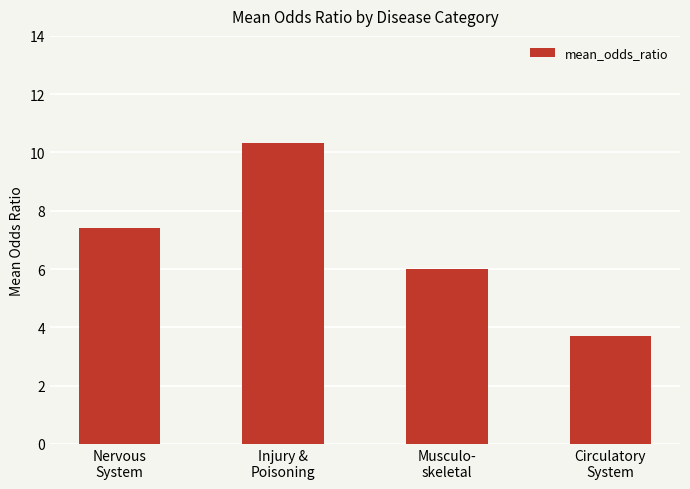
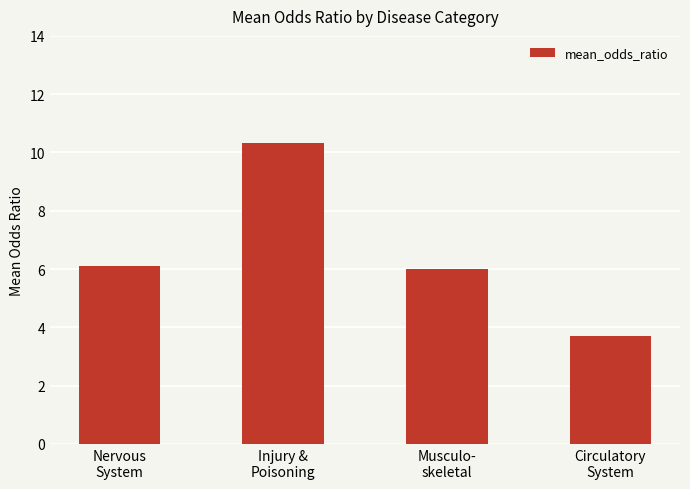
Nervous System: 7.4 -> 6.1
